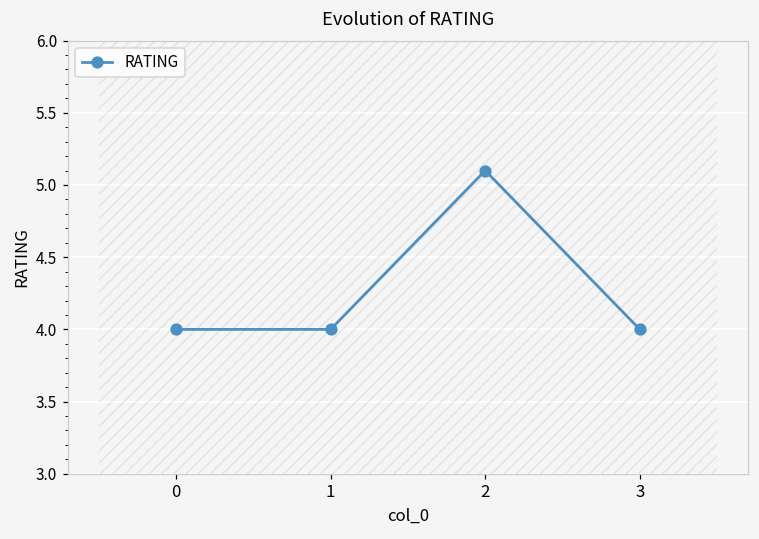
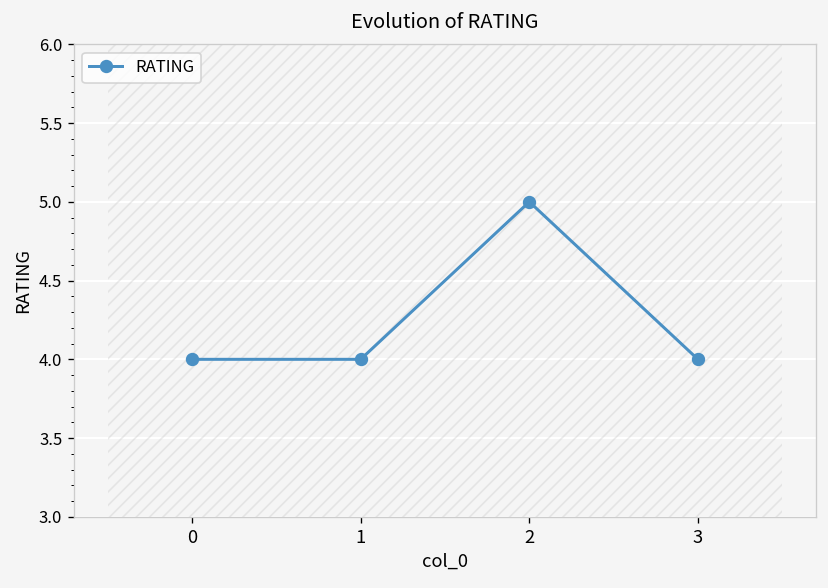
RATING, 2: 5.1 -> 5.0
